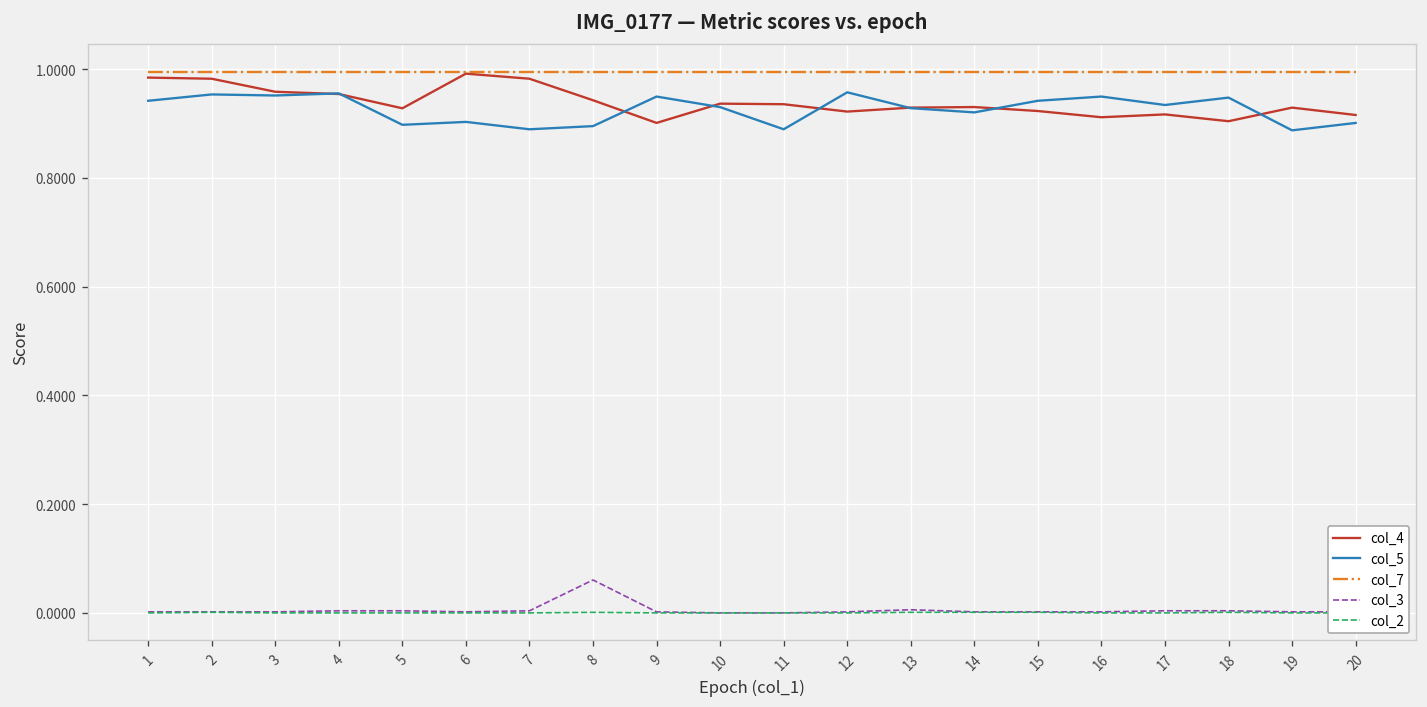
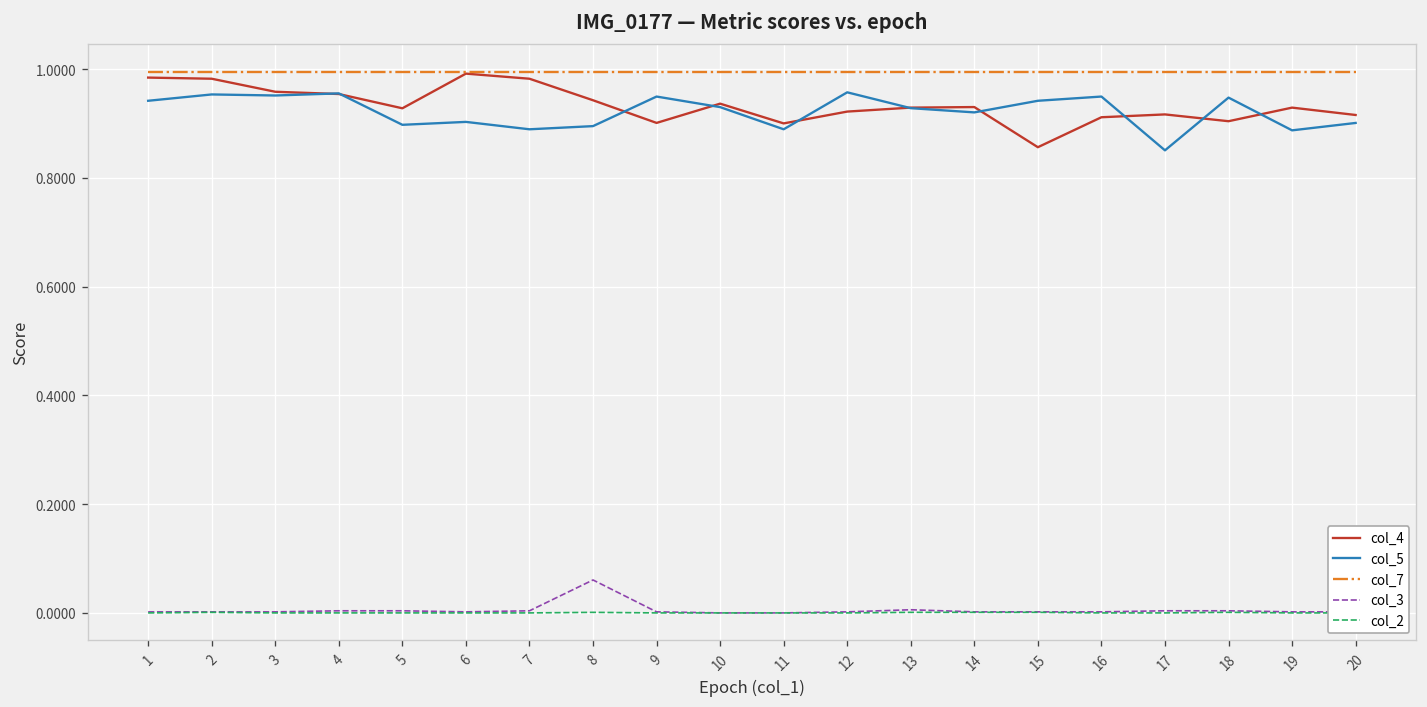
col_4, 11: 0.94 -> 0.90
col_4, 15: 0.92 -> 0.86
col_5, 17: 0.93 -> 0.85
